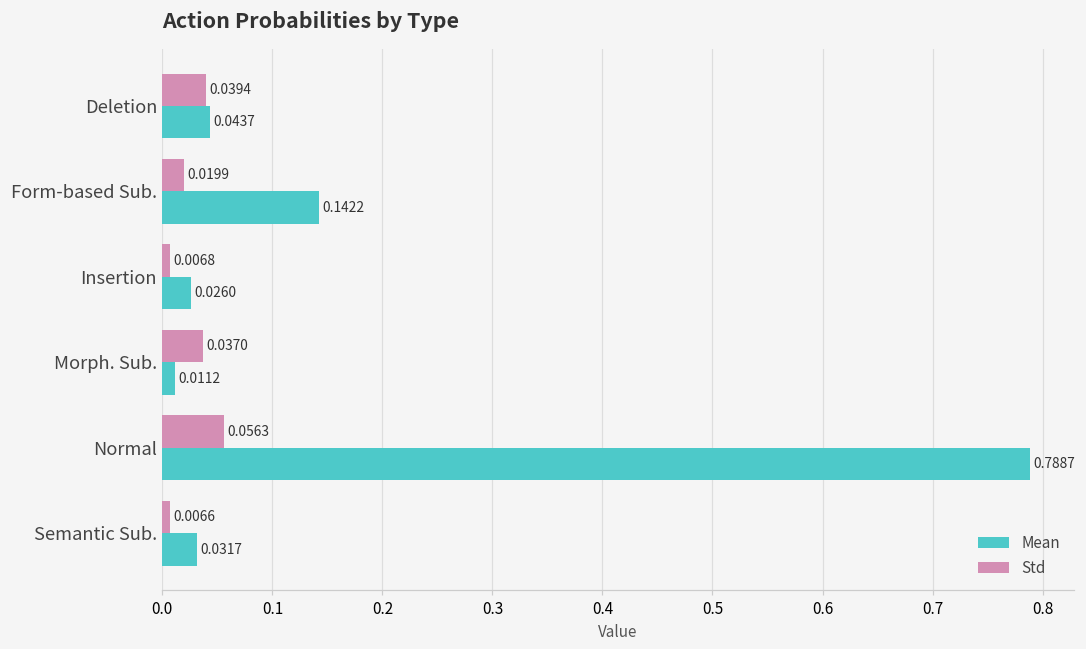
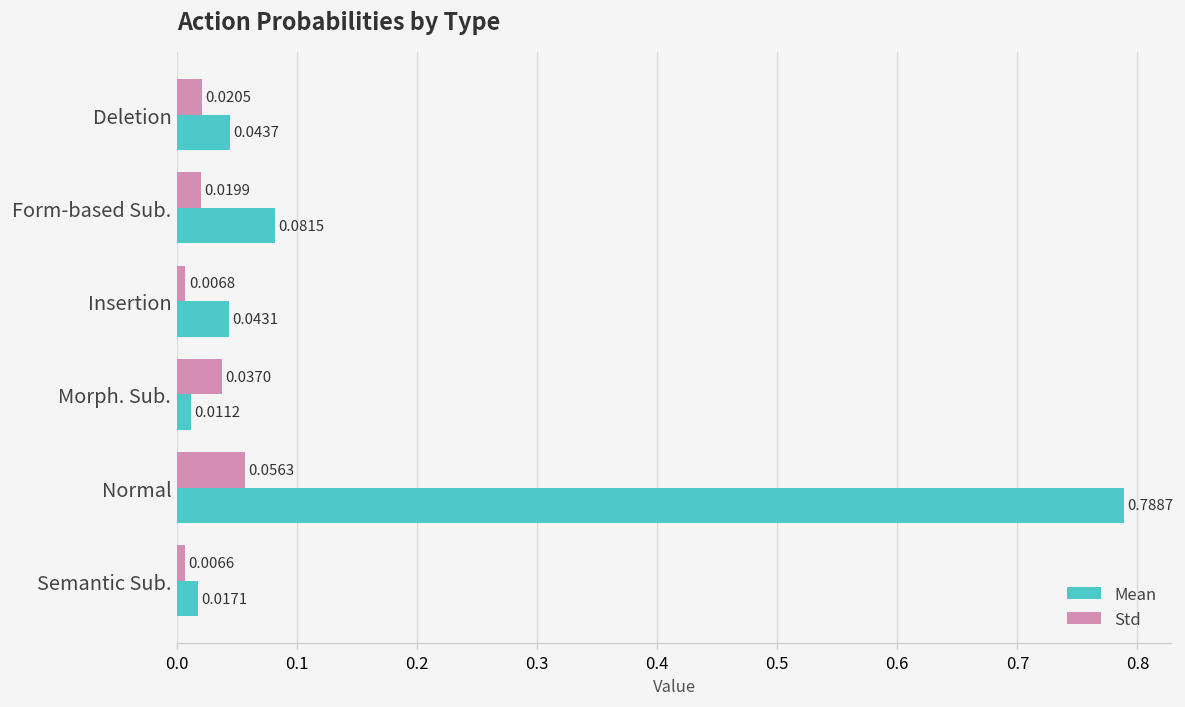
Std, Deletion: 0.0394 -> 0.0205
Mean, Form-based Sub.: 0.1422 -> 0.0815
Mean, Insertion: 0.0260 -> 0.0431
Mean, Semantic Sub.: 0.0317 -> 0.0171
